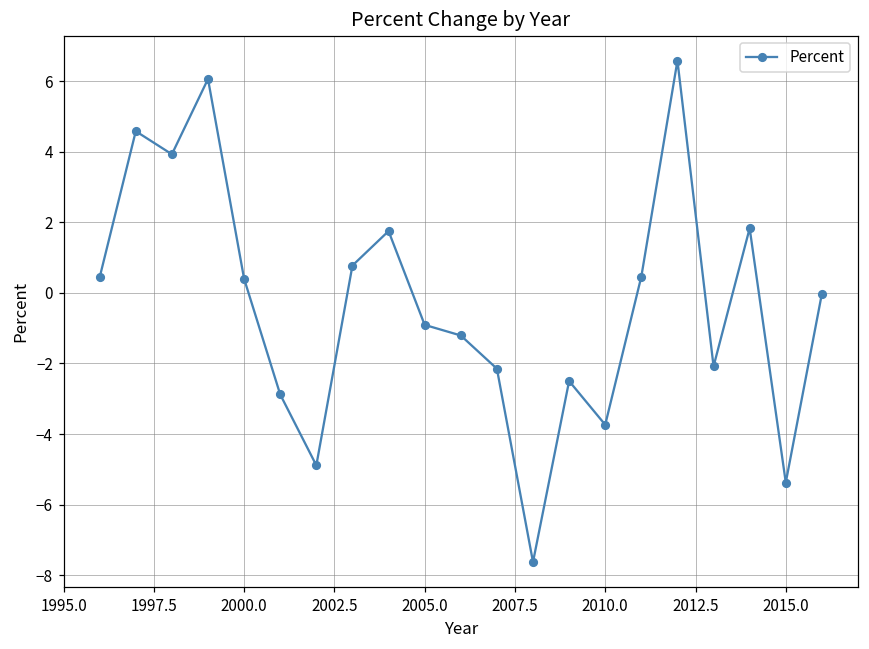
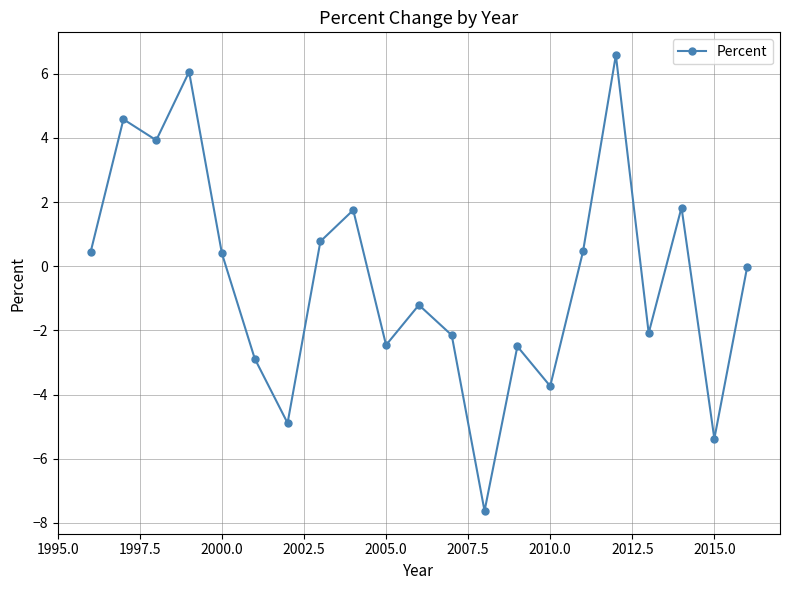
2005.0: -0.9 -> -2.5
